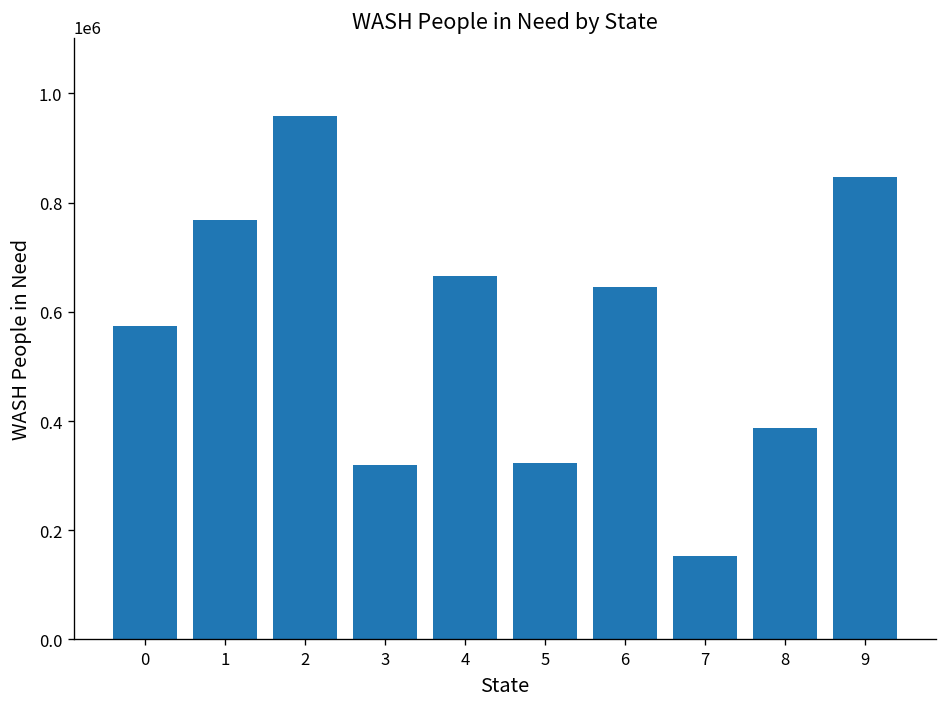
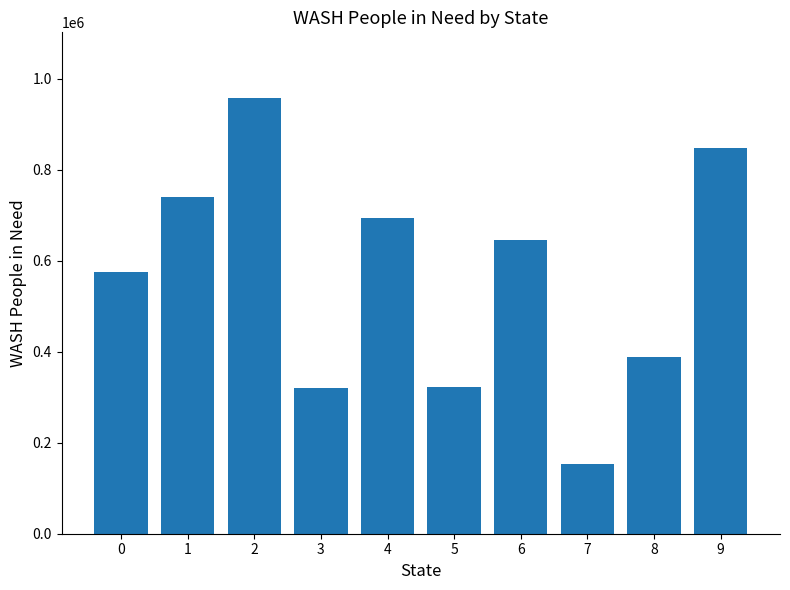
1: 770000 -> 740000
4: 670000 -> 690000
